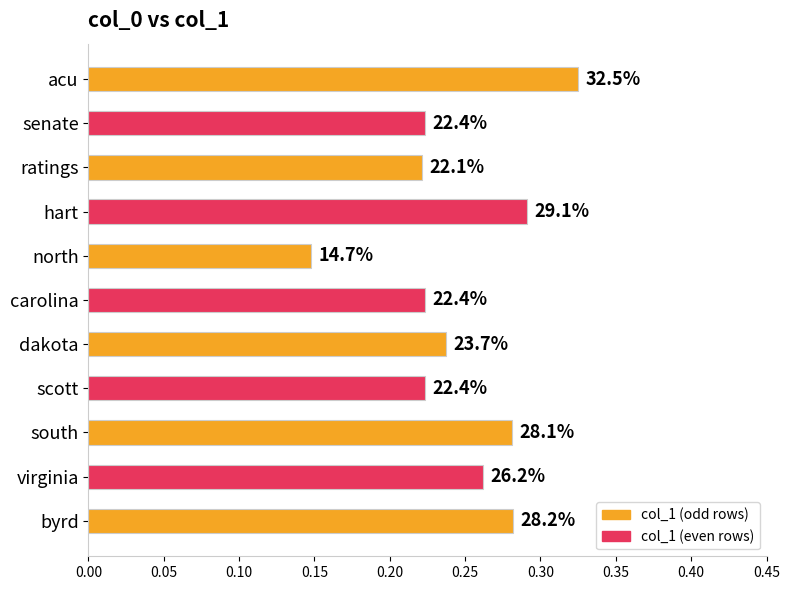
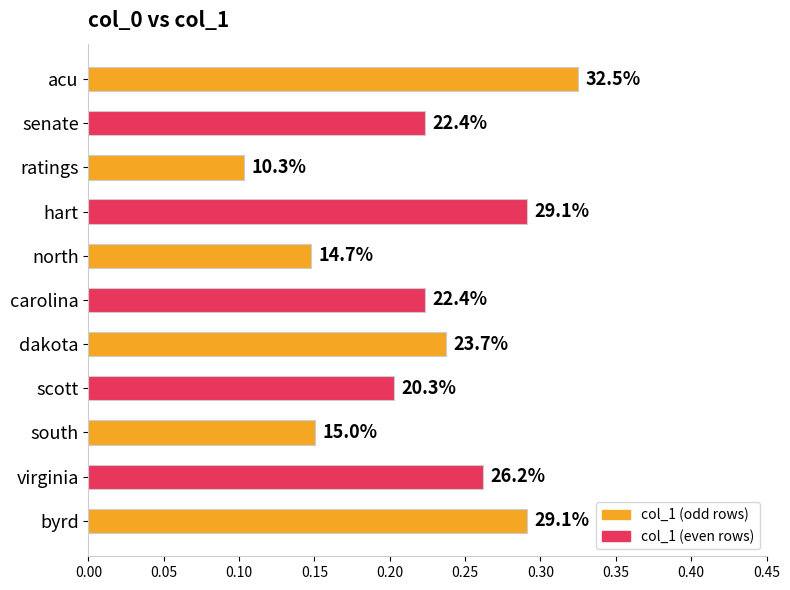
ratings: 22.1% -> 10.3%
scott: 22.4% -> 20.3%
south: 28.1% -> 15.0%
byrd: 28.2% -> 29.1%
